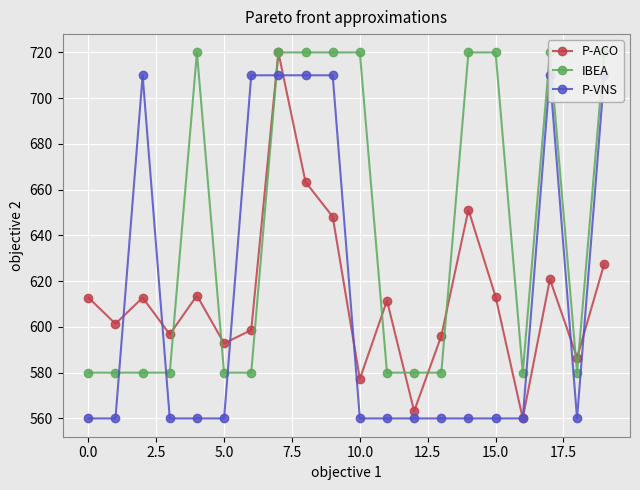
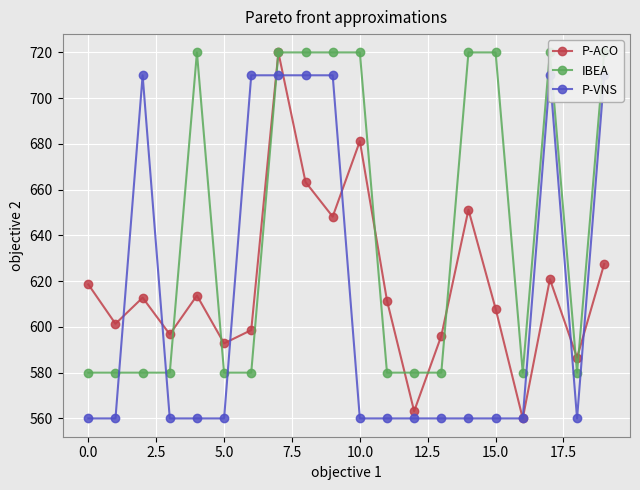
P-ACO, 0.0: 613 -> 619
P-ACO, 10.0: 577 -> 681
P-ACO, 15.0: 613 -> 608
